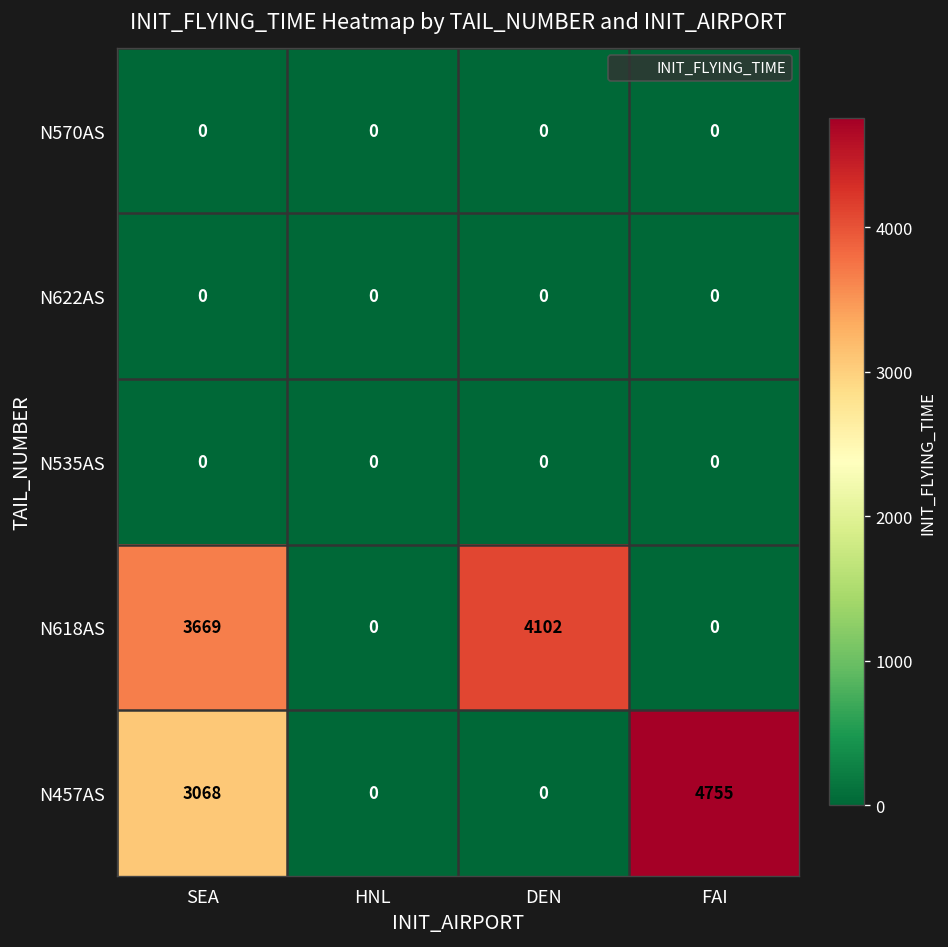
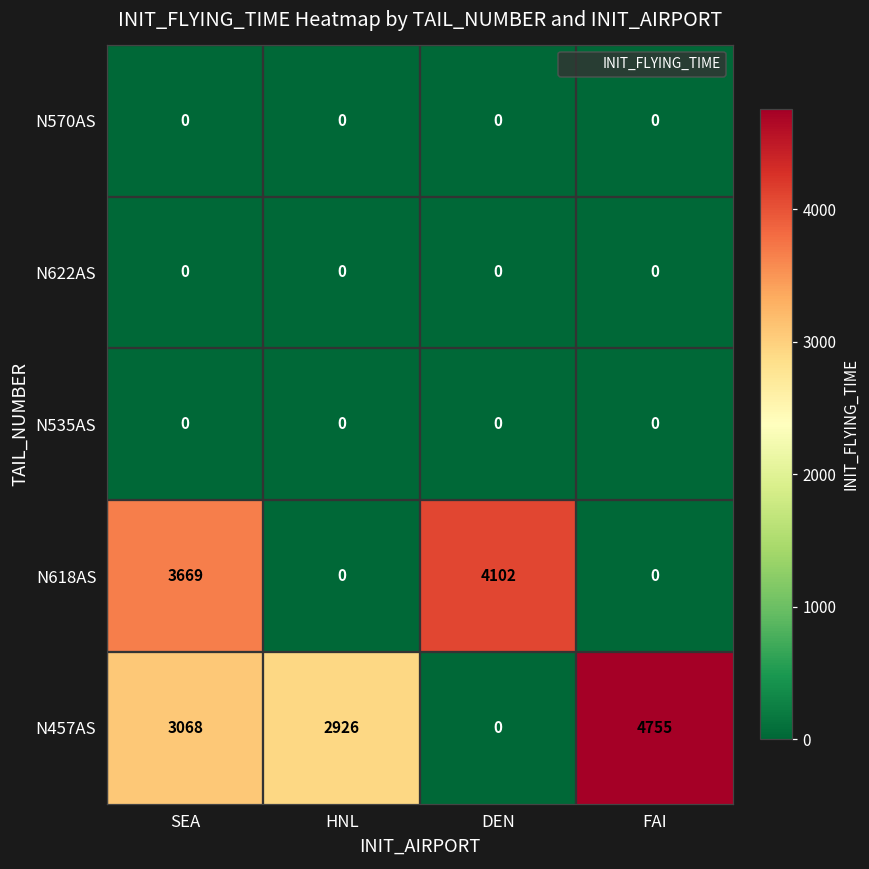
N457AS, HNL: 0 -> 2926
